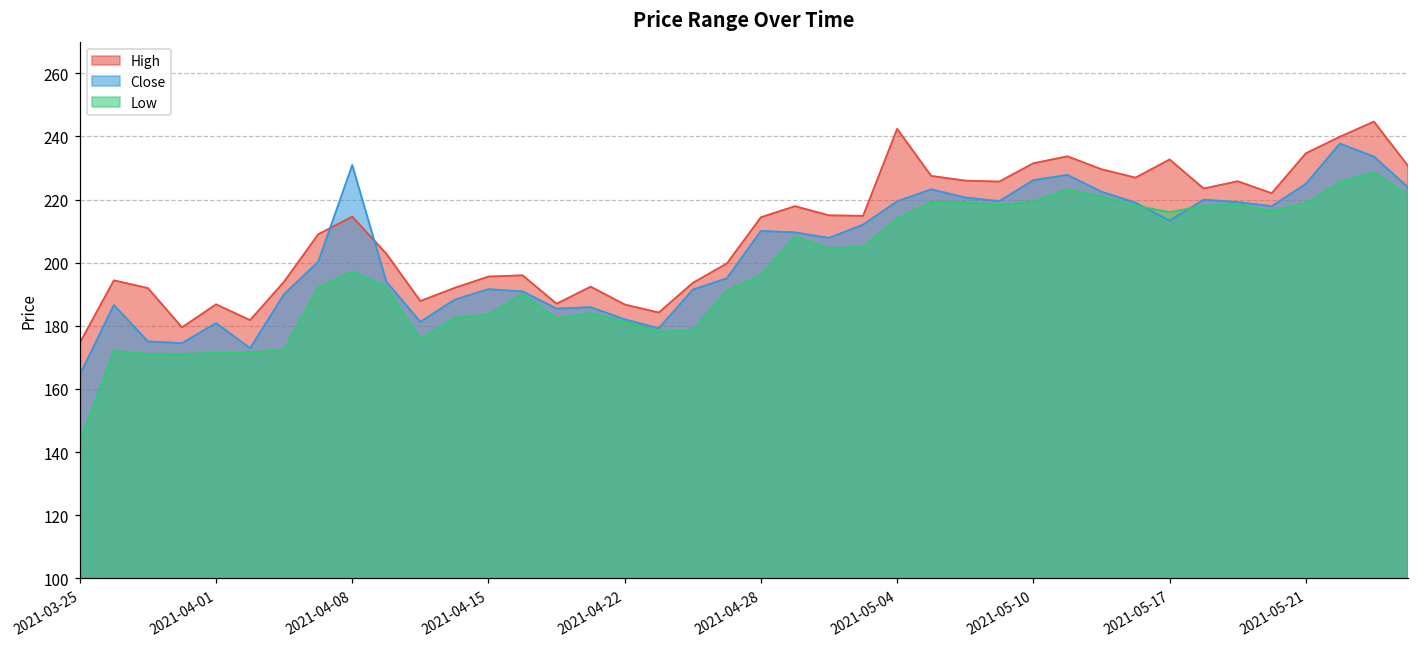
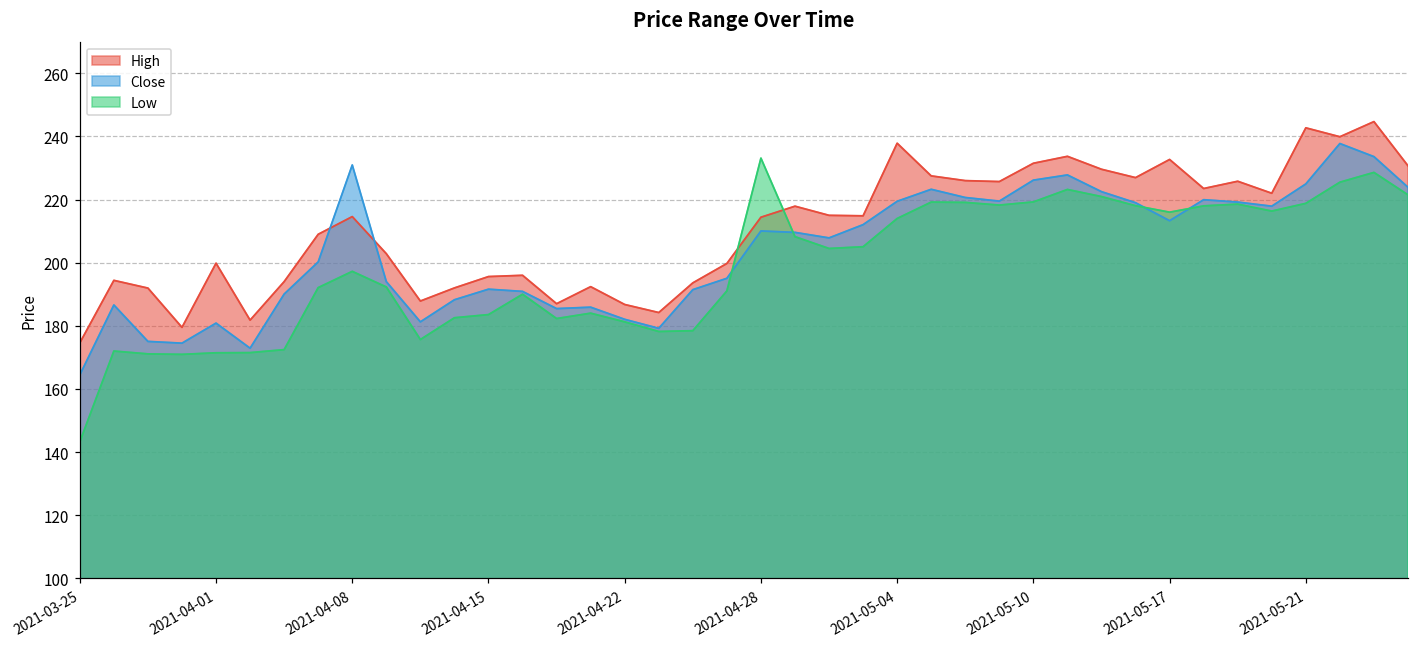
High, 2021-04-01: 187 -> 200
Low, 2021-04-28: 196 -> 233
High, 2021-05-04: 242 -> 238
High, 2021-05-21: 235 -> 243
